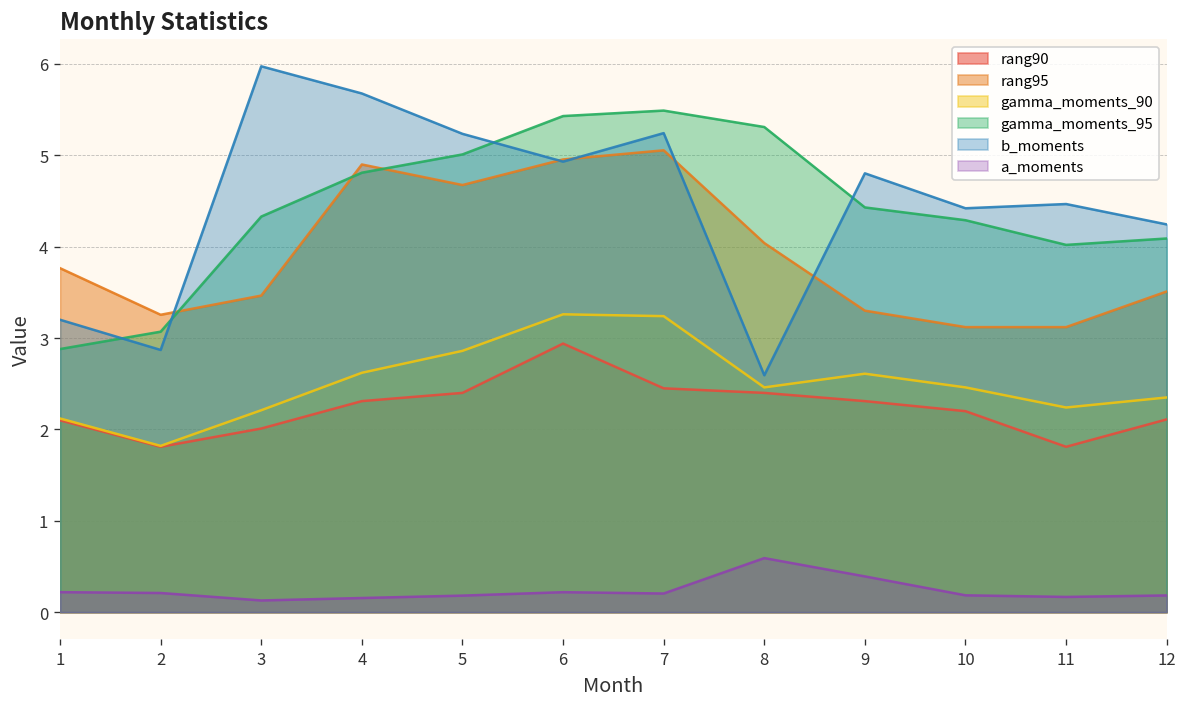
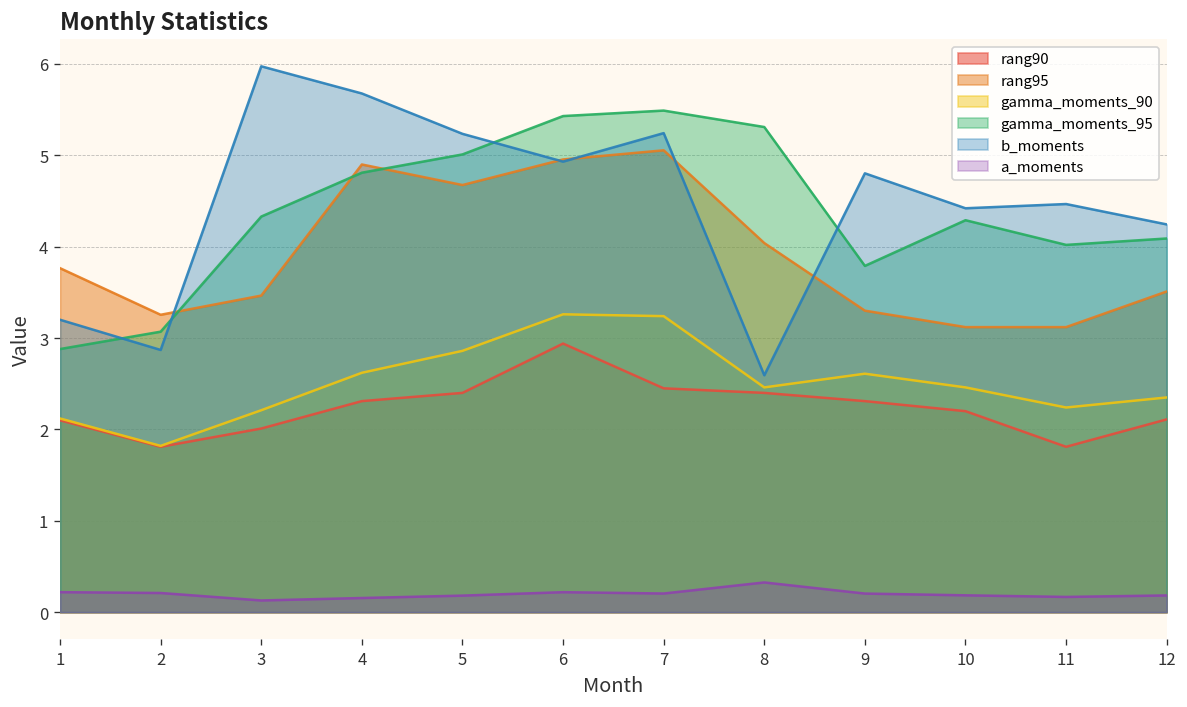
a_moments, 8: 0.6 -> 0.3
gamma_moments_95, 9: 4.4 -> 3.8
a_moments, 9: 0.4 -> 0.2
